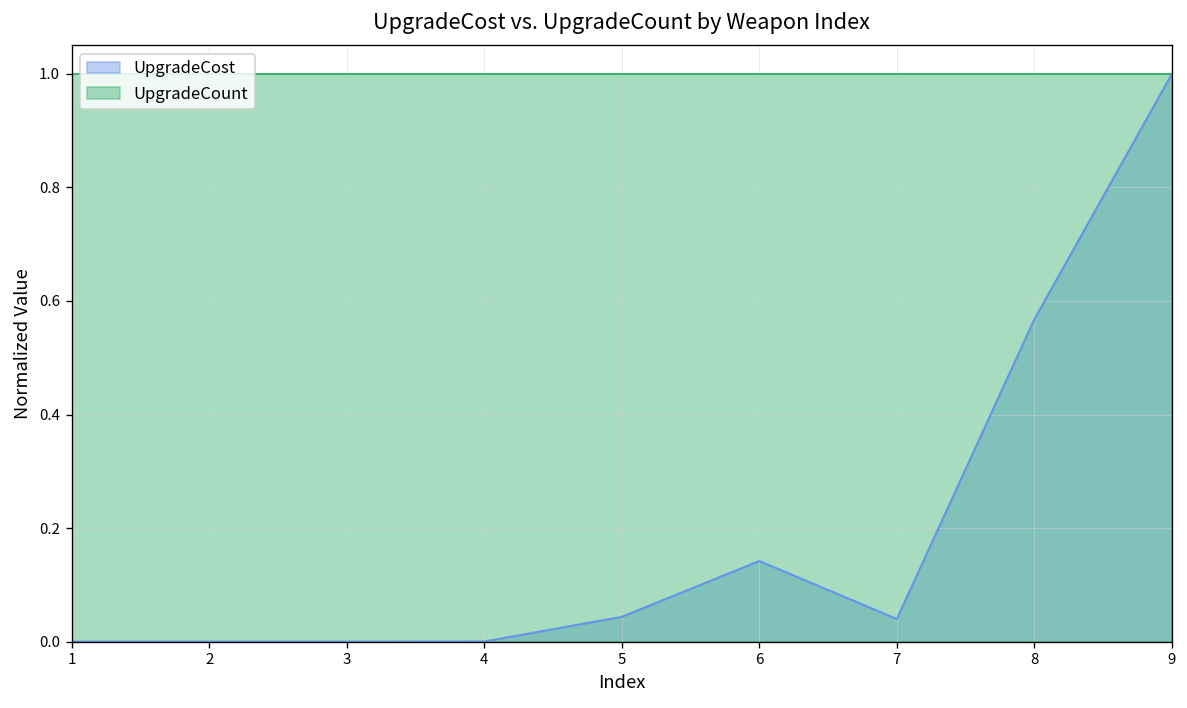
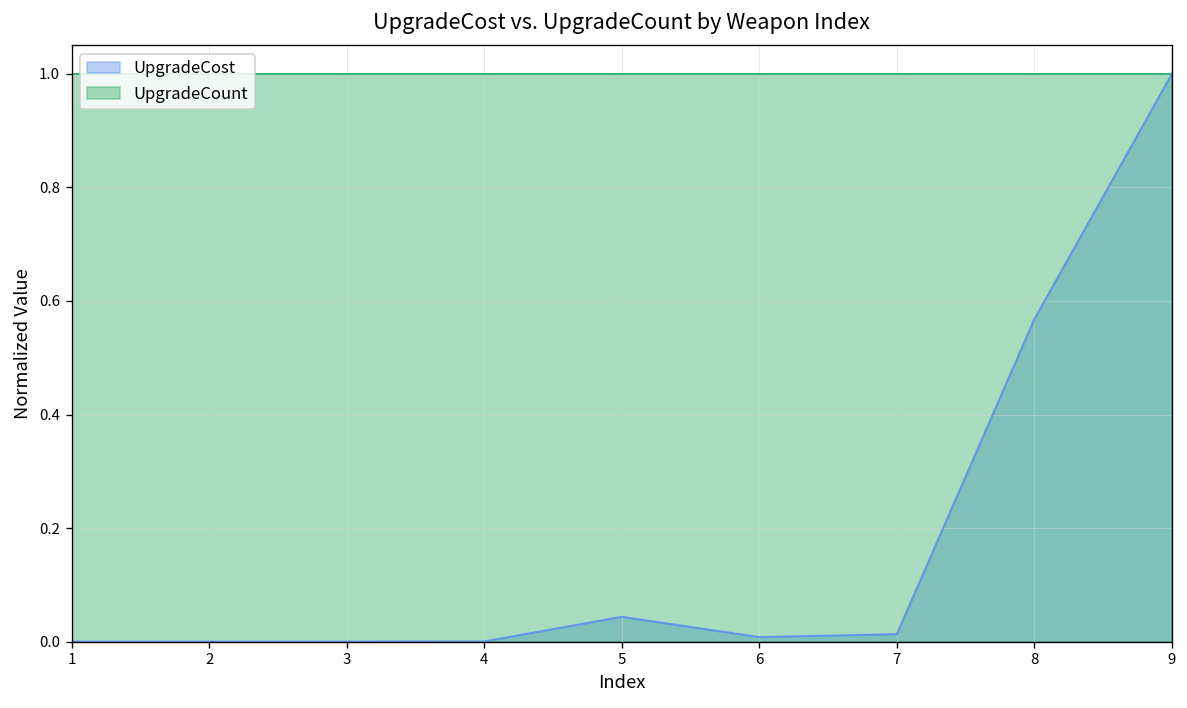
UpgradeCost, 6: 0.14 -> 0.01
UpgradeCost, 7: 0.04 -> 0.01
